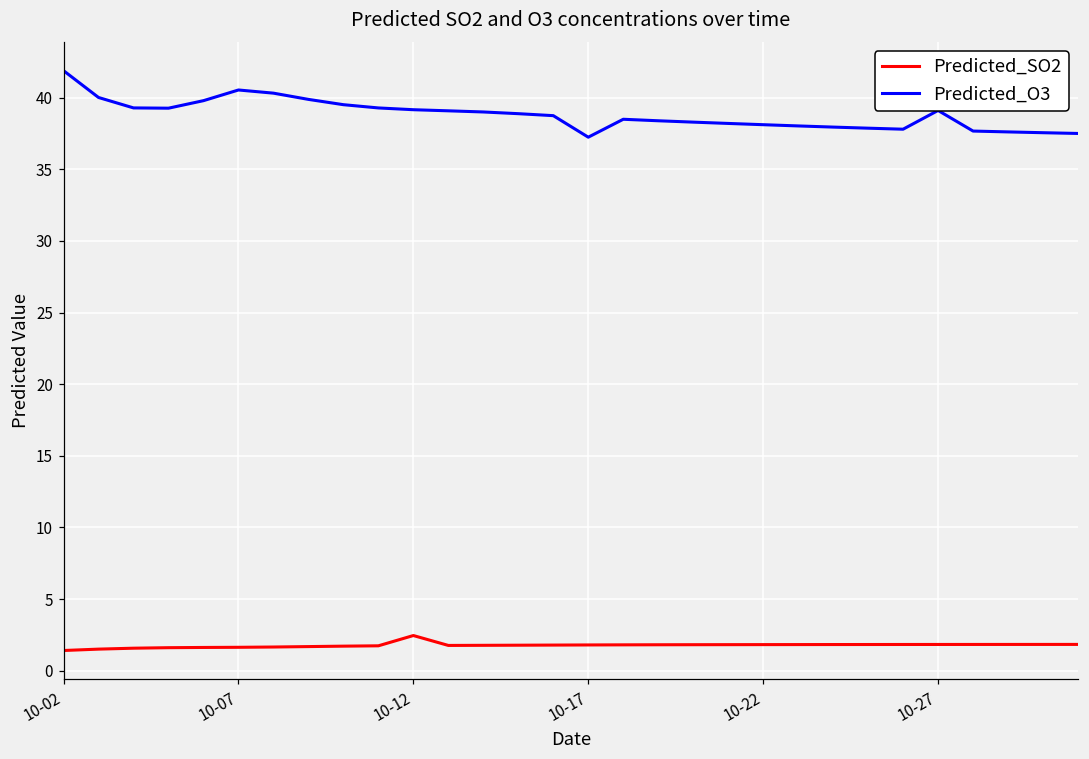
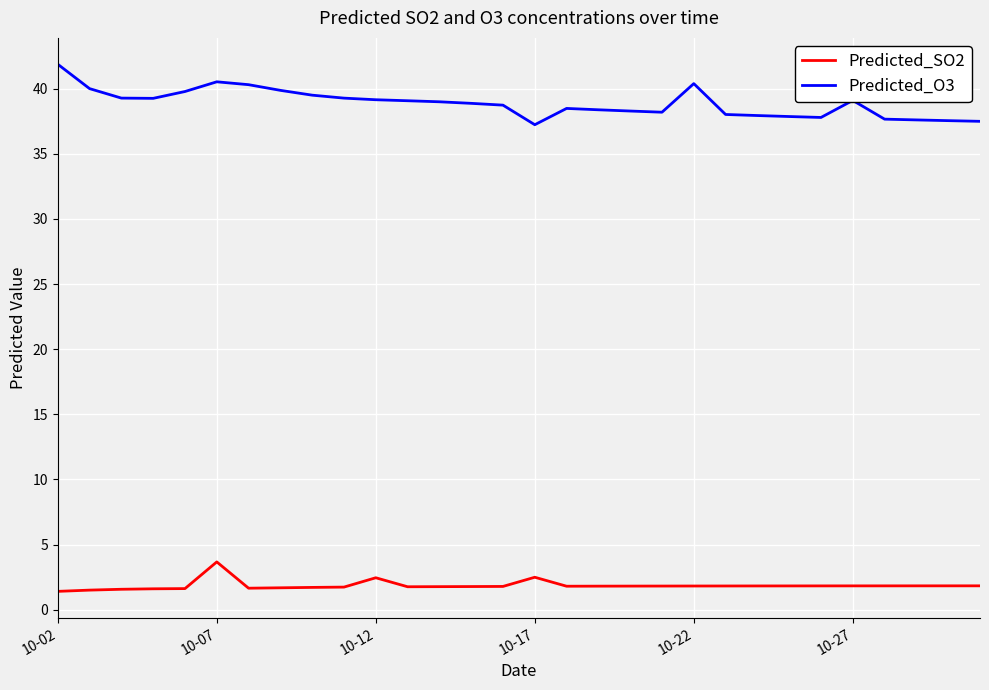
Predicted_SO2, 10-07: 1.6 -> 3.7
Predicted_SO2, 10-17: 1.8 -> 2.5
Predicted_O3, 10-22: 38.1 -> 40.4
